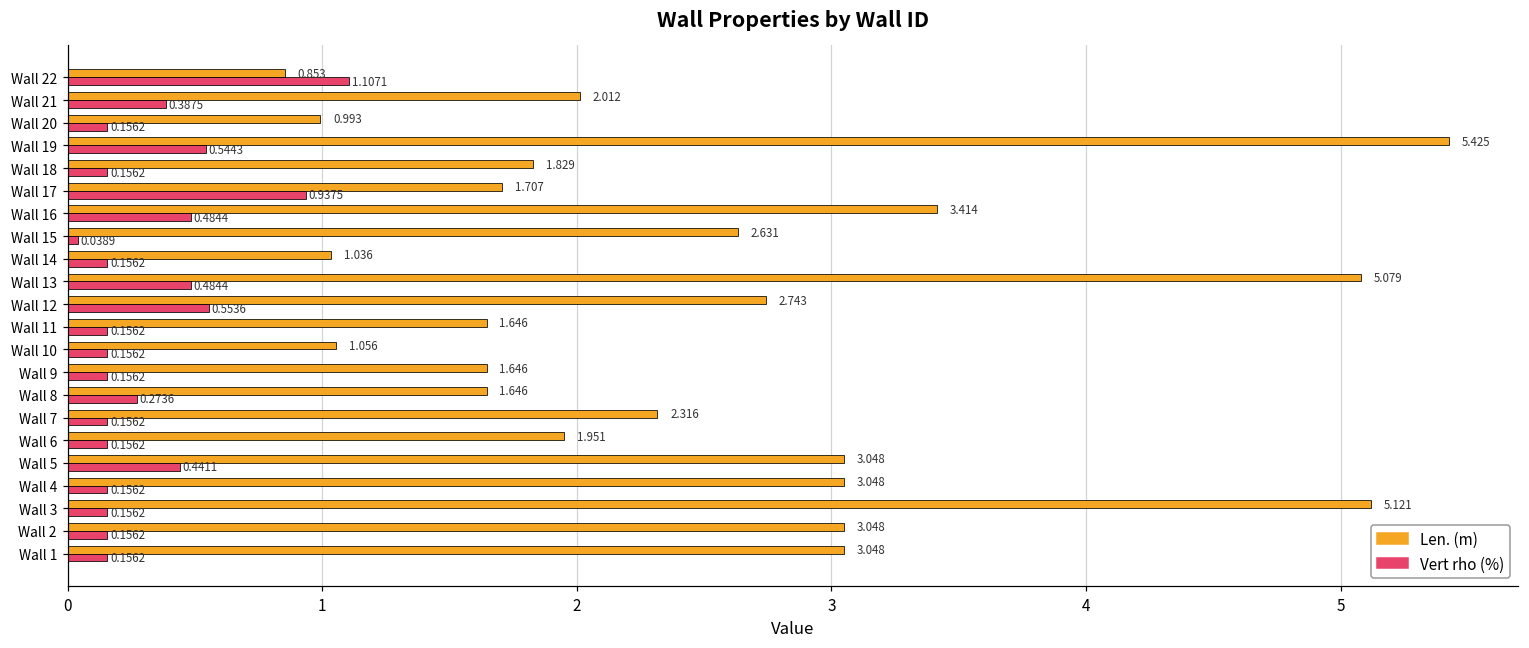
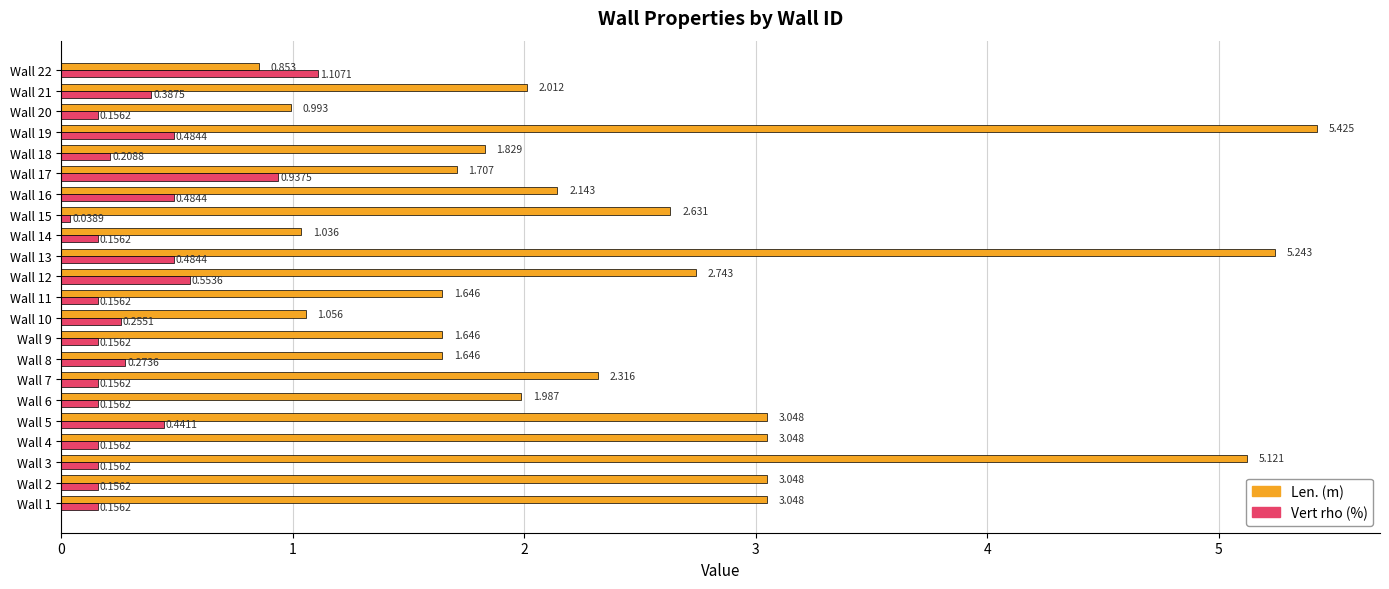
Vert rho (%), Wall 19: 0.5443 -> 0.4844
Vert rho (%), Wall 18: 0.1562 -> 0.2088
Len. (m), Wall 16: 3.414 -> 2.143
Len. (m), Wall 13: 5.079 -> 5.243
Vert rho (%), Wall 10: 0.1562 -> 0.2551
Len. (m), Wall 6: 1.951 -> 1.987
